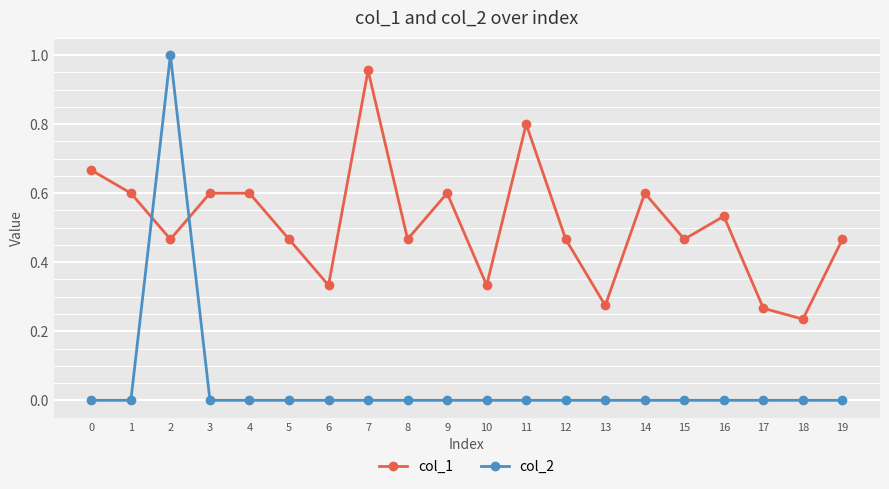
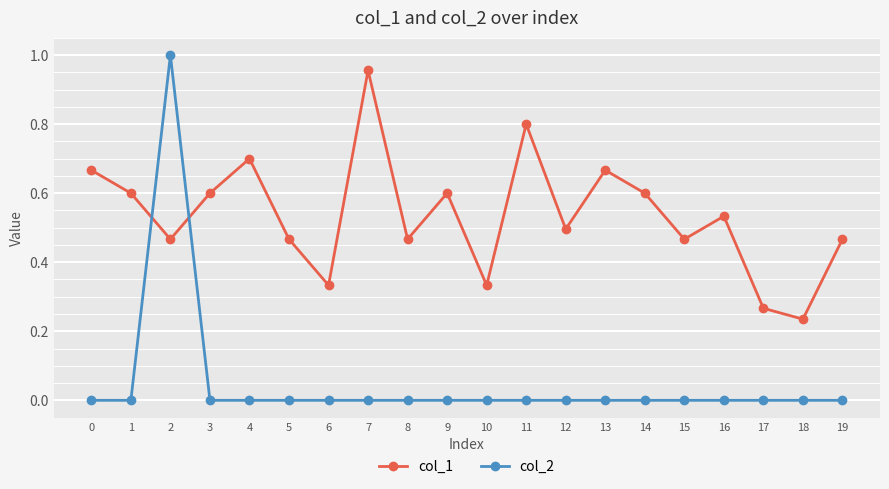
col_1, 4: 0.6 -> 0.7
col_1, 12: 0.47 -> 0.50
col_1, 13: 0.27 -> 0.67
